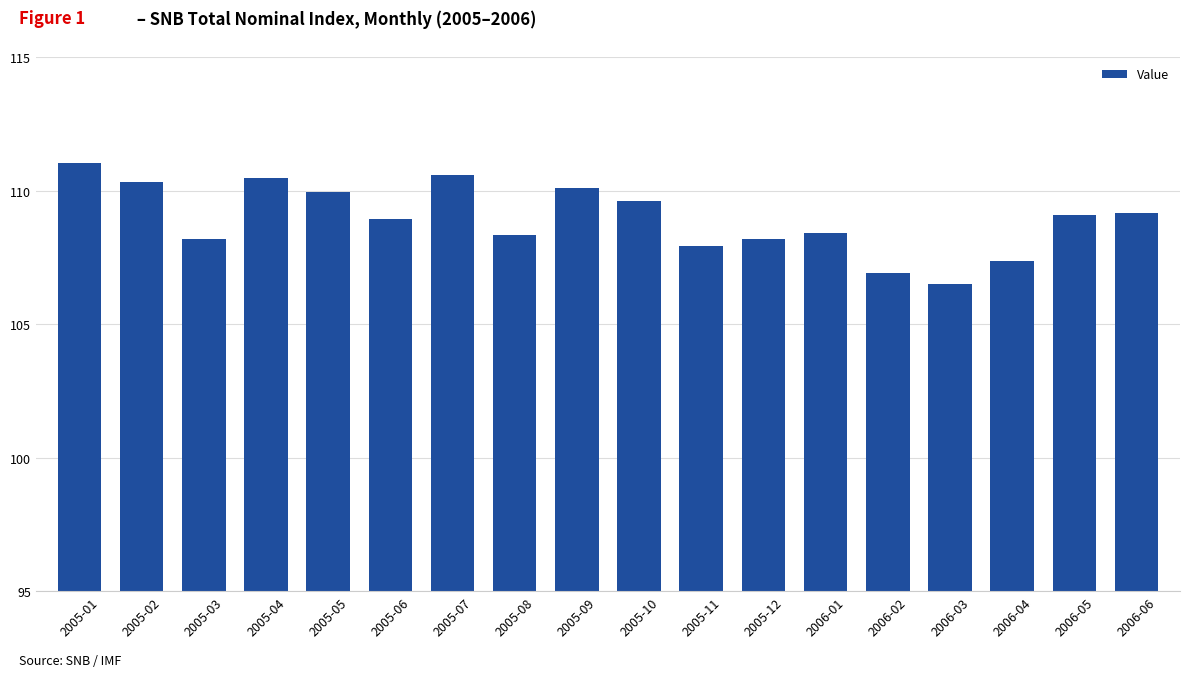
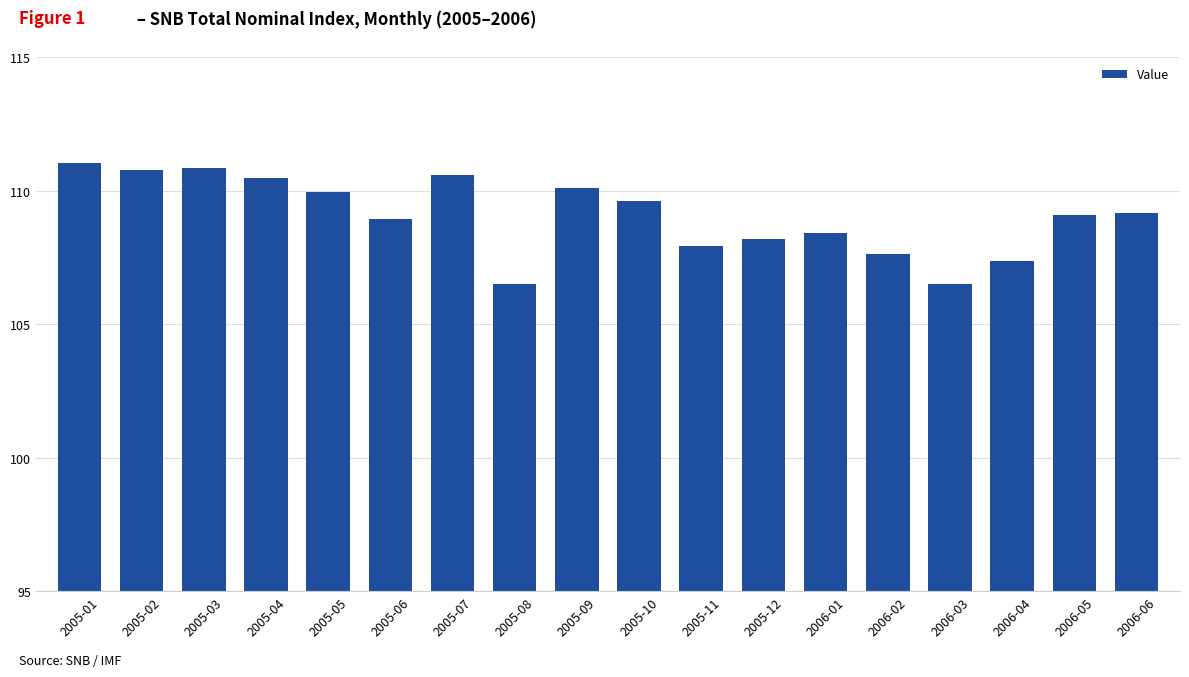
2005-02: 110.3 -> 110.8
2005-03: 108.2 -> 110.8
2005-08: 108.3 -> 106.5
2006-02: 106.9 -> 107.6
